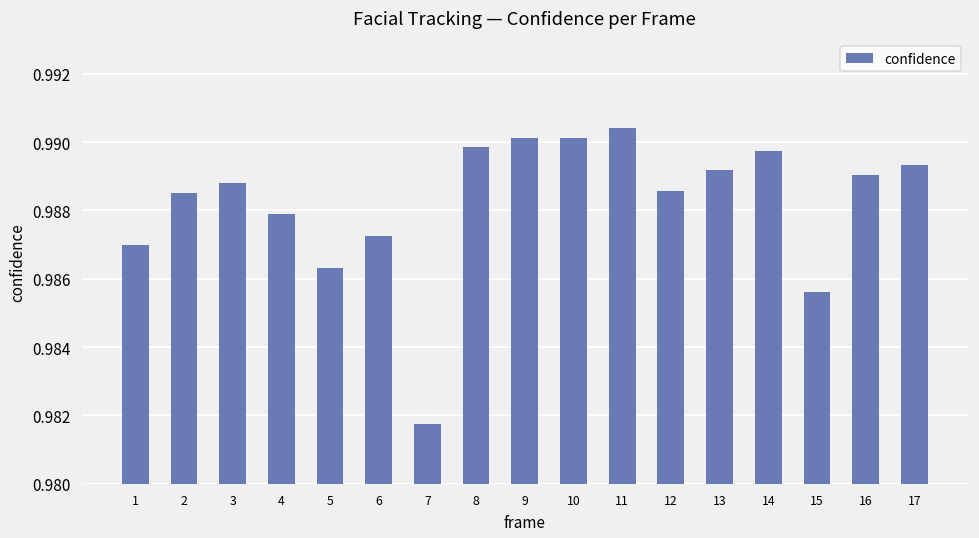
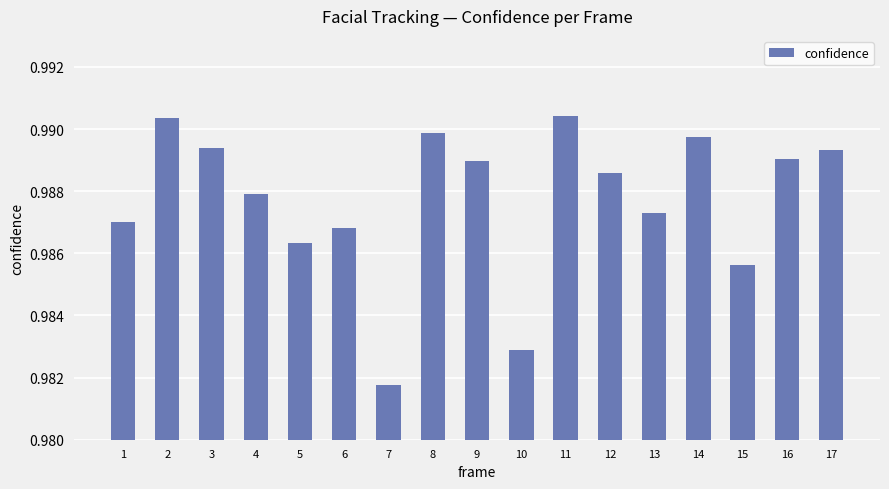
2: 0.9885 -> 0.9904
3: 0.9888 -> 0.9894
6: 0.9872 -> 0.9868
9: 0.9901 -> 0.9890
10: 0.9901 -> 0.9829
13: 0.9892 -> 0.9873
